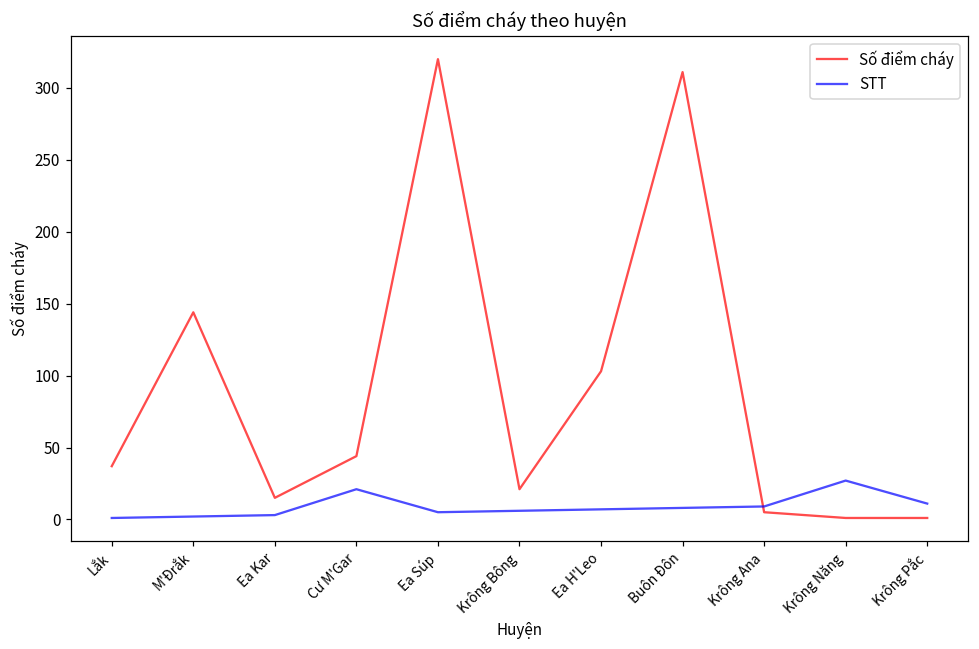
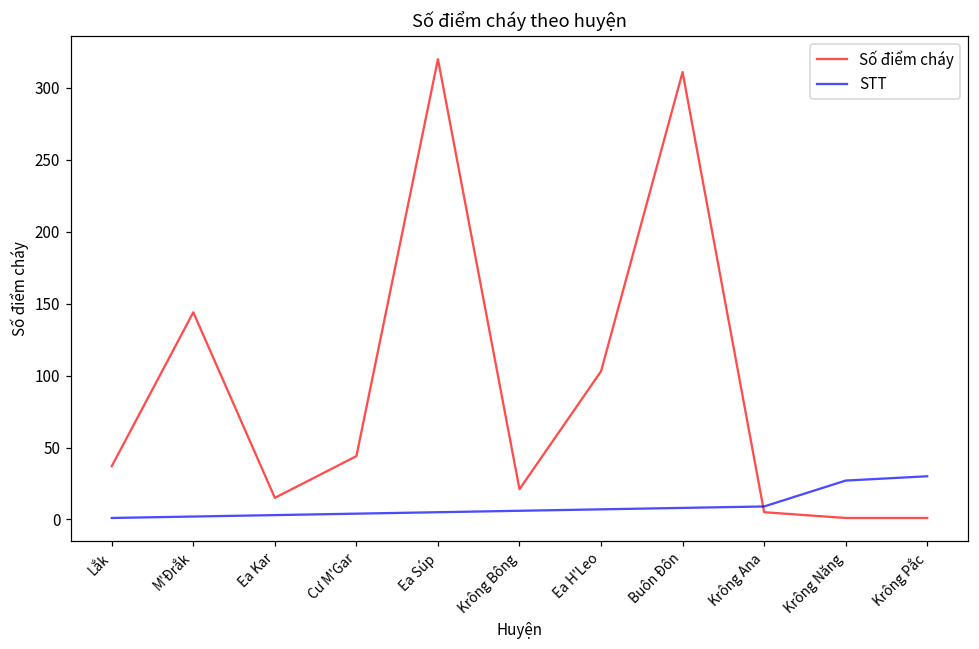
STT, Cư M'Gar: 21 -> 4
STT, Krông Pắc: 11 -> 30
